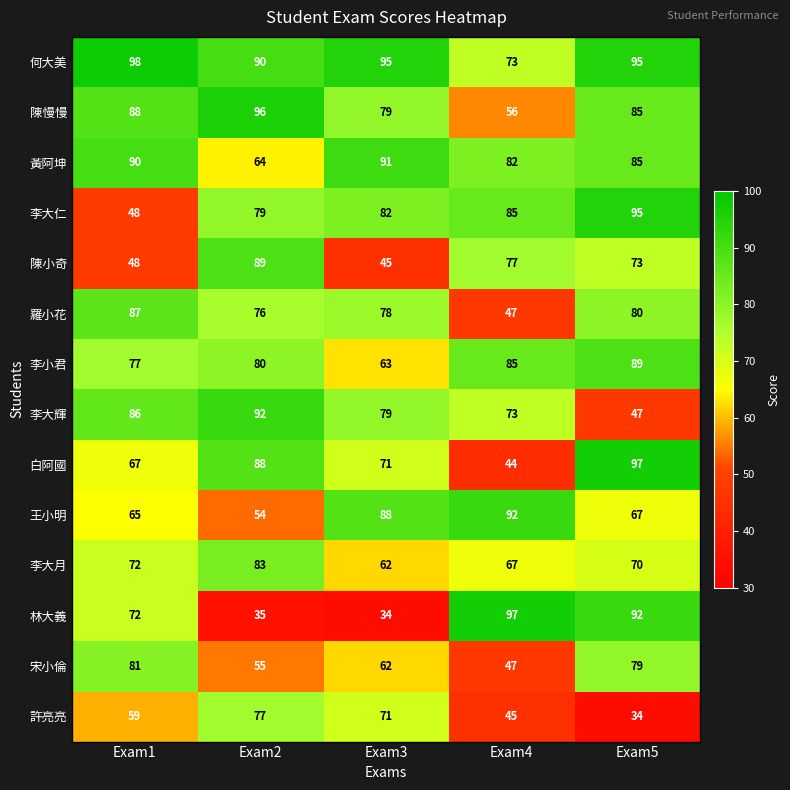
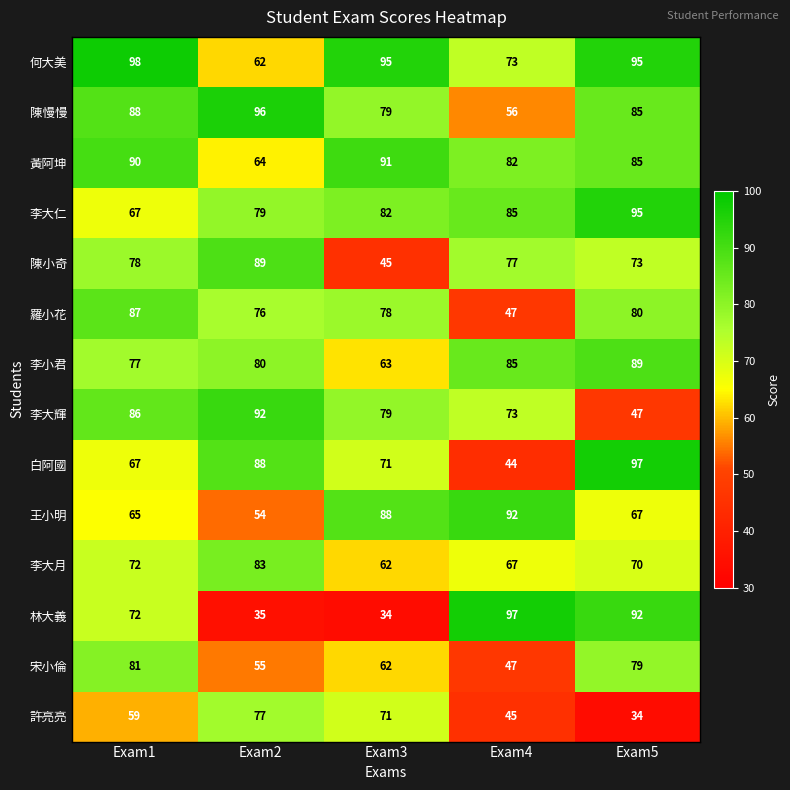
何大美, Exam2: 90 -> 62
李大仁, Exam1: 48 -> 67
陳小奇, Exam1: 48 -> 78
